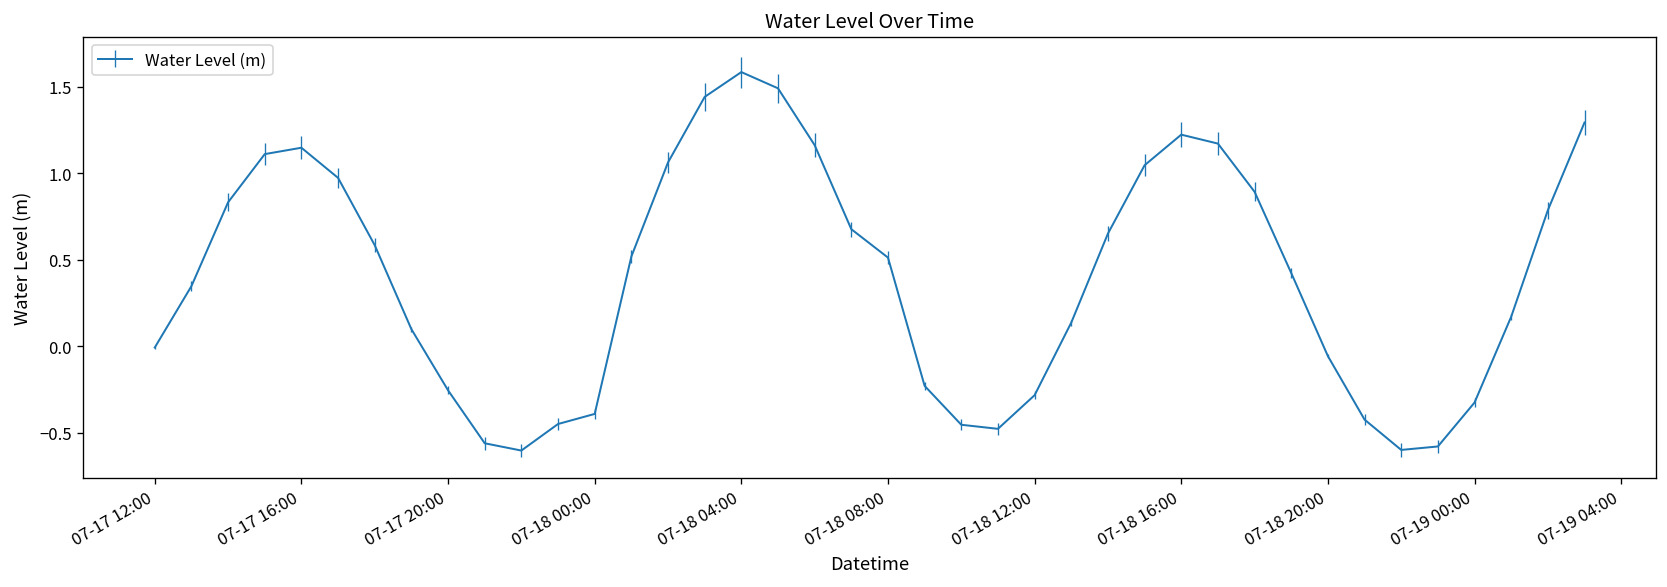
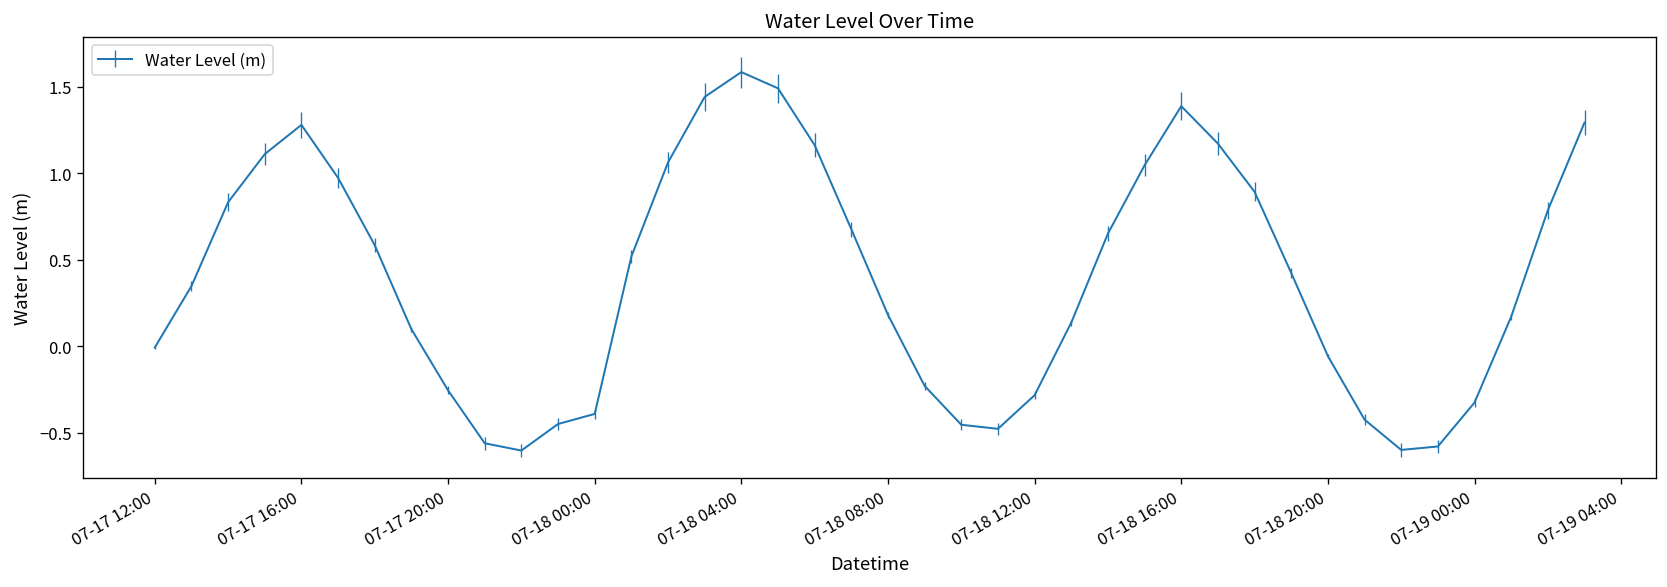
07-17 16:00: 1.15 -> 1.28
07-18 08:00: 0.51 -> 0.18
07-18 16:00: 1.22 -> 1.39
